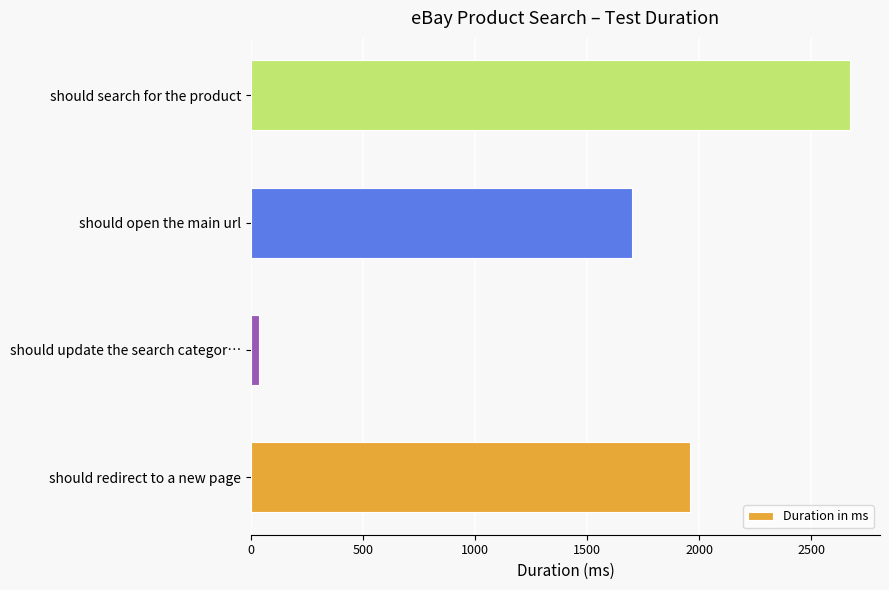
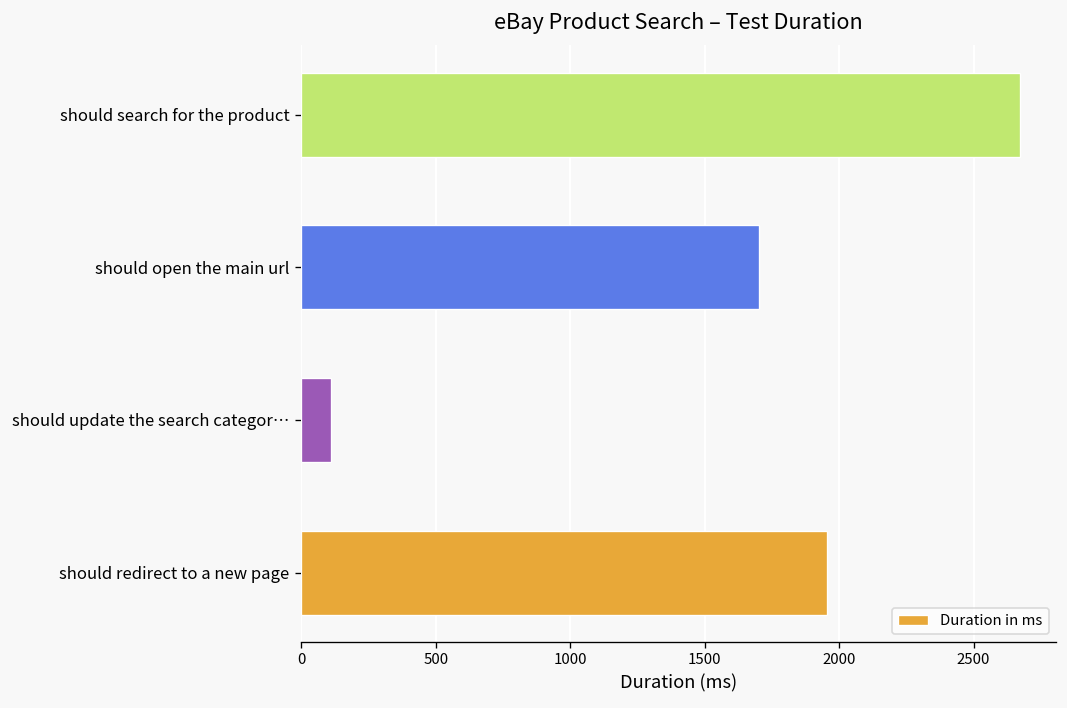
should update the search categor…: 30 -> 110
